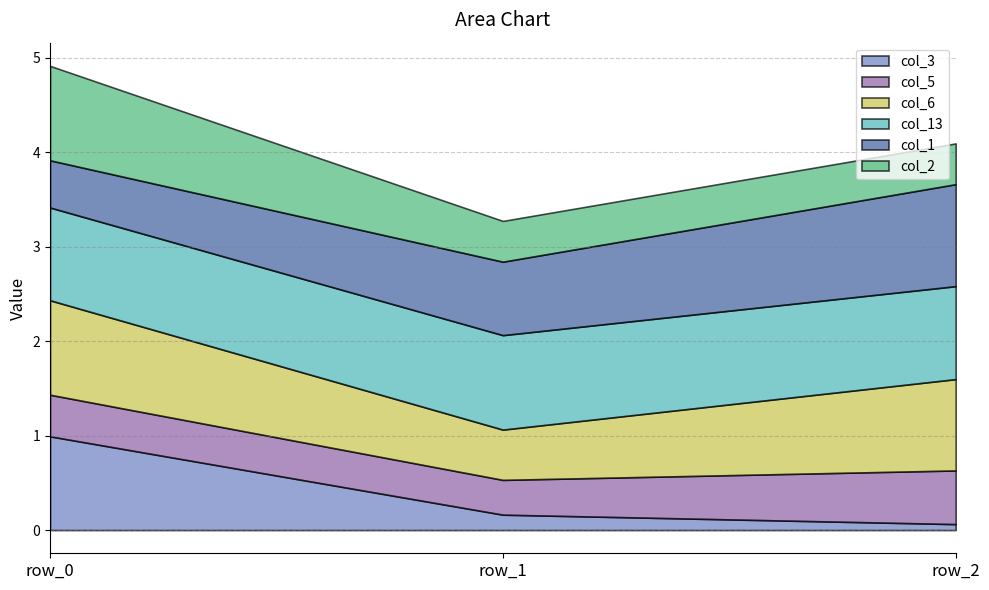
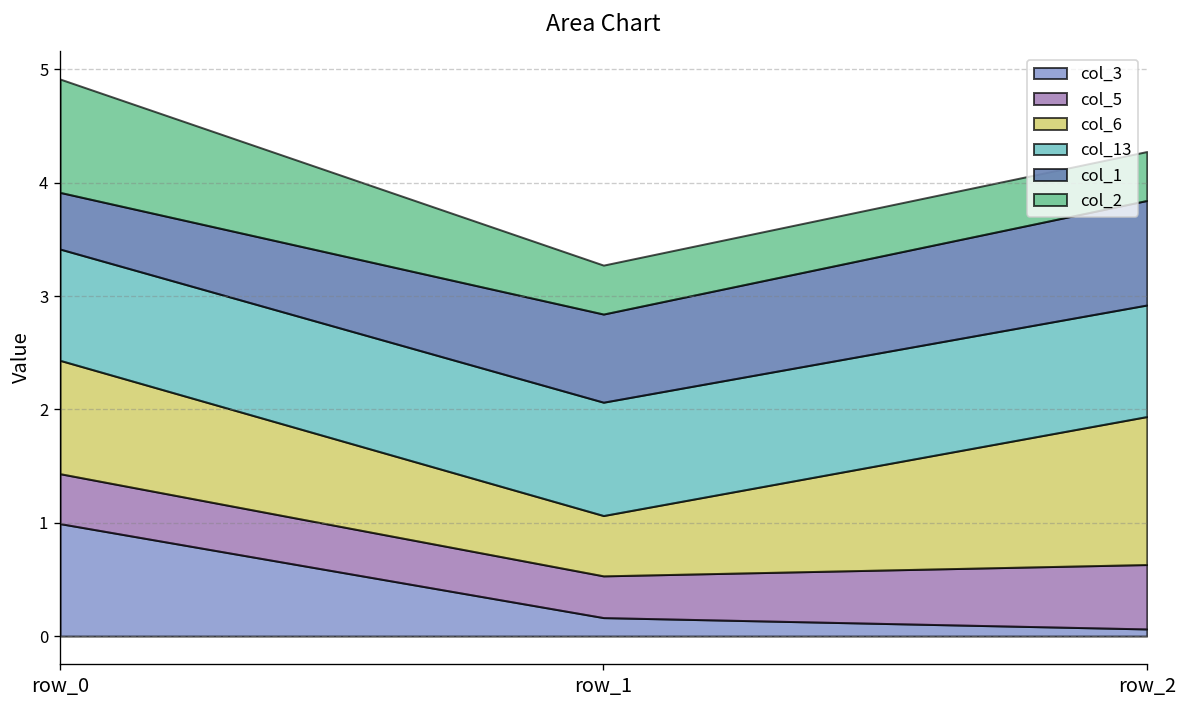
col_6, row_2: 1.0 -> 1.3
col_1, row_2: 1.1 -> 0.9
